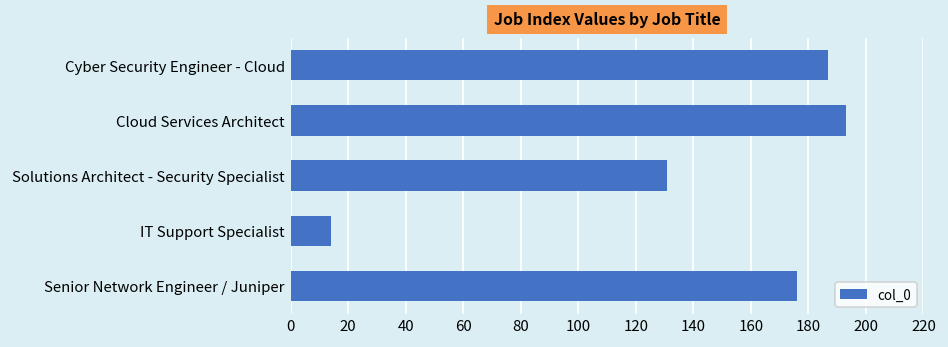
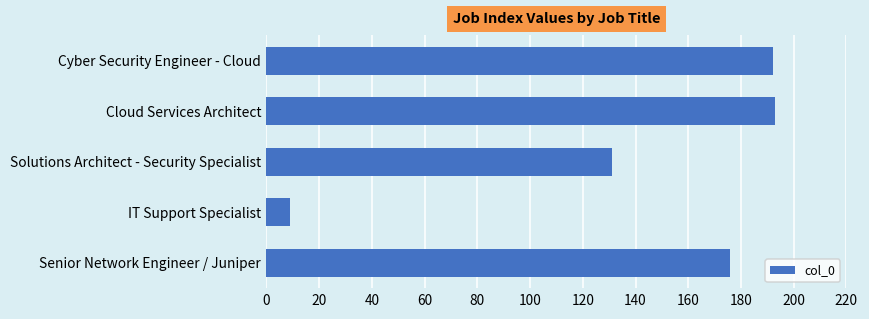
Cyber Security Engineer - Cloud: 187 -> 192
IT Support Specialist: 14 -> 9
